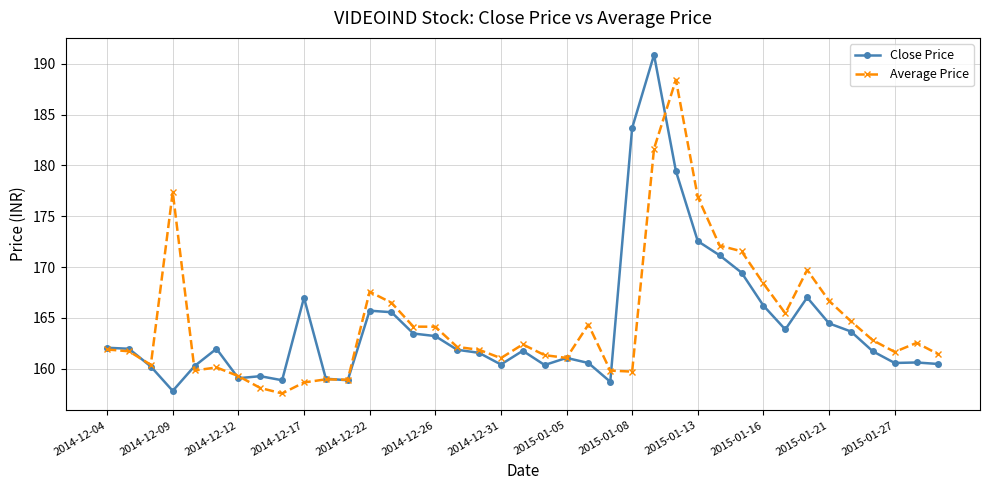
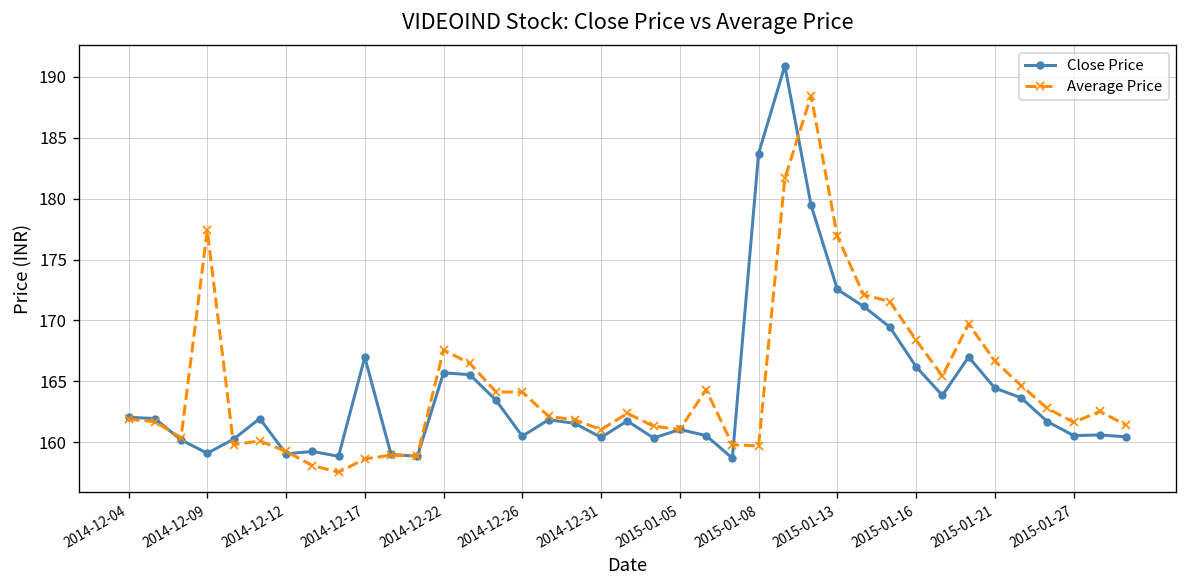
Close Price, 2014-12-09: 157.8 -> 159.1
Close Price, 2014-12-26: 163.2 -> 160.5
